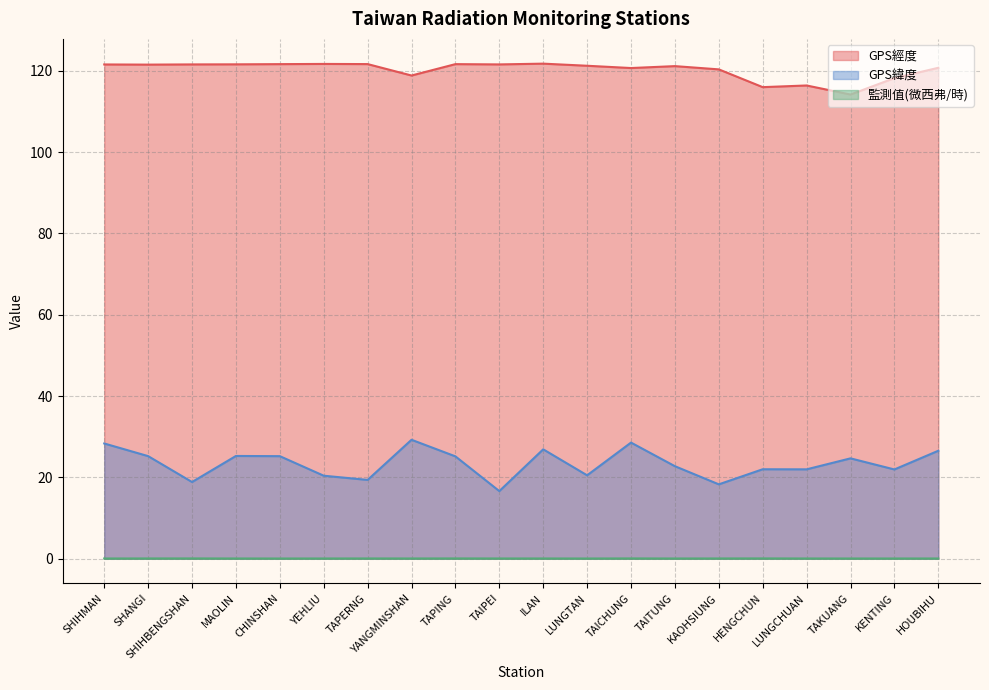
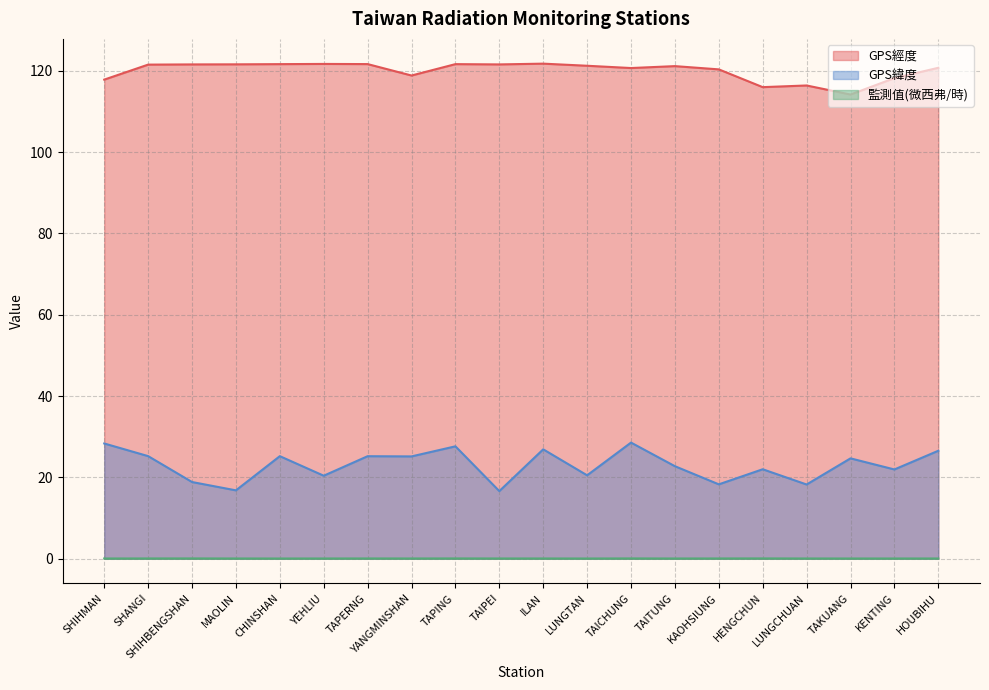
GPS經度, SHIHMAN: 122 -> 118
GPS緯度, MAOLIN: 25 -> 17
GPS緯度, TAPERNG: 19 -> 25
GPS緯度, YANGMINSHAN: 29 -> 25
GPS緯度, TAPING: 25 -> 28
GPS緯度, LUNGCHUAN: 22 -> 18
